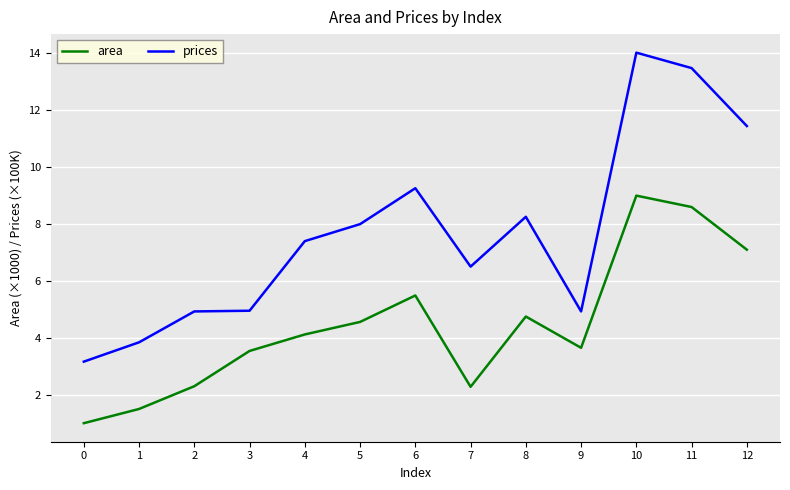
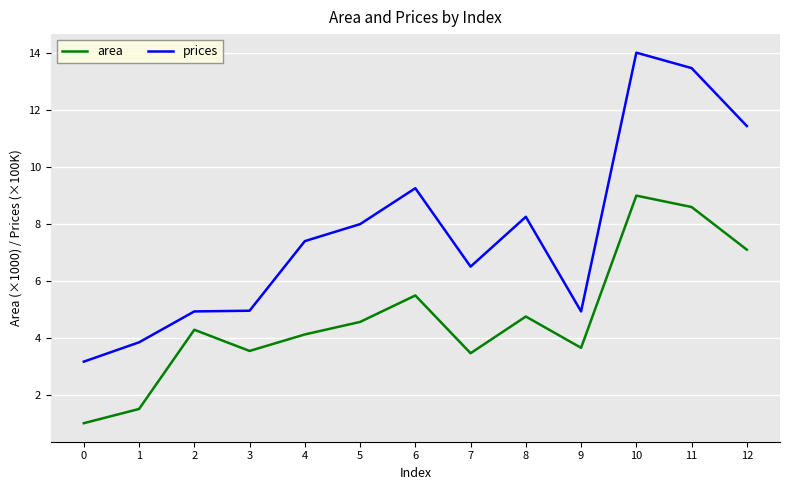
area, 2: 2.3 -> 4.3
area, 7: 2.3 -> 3.5
